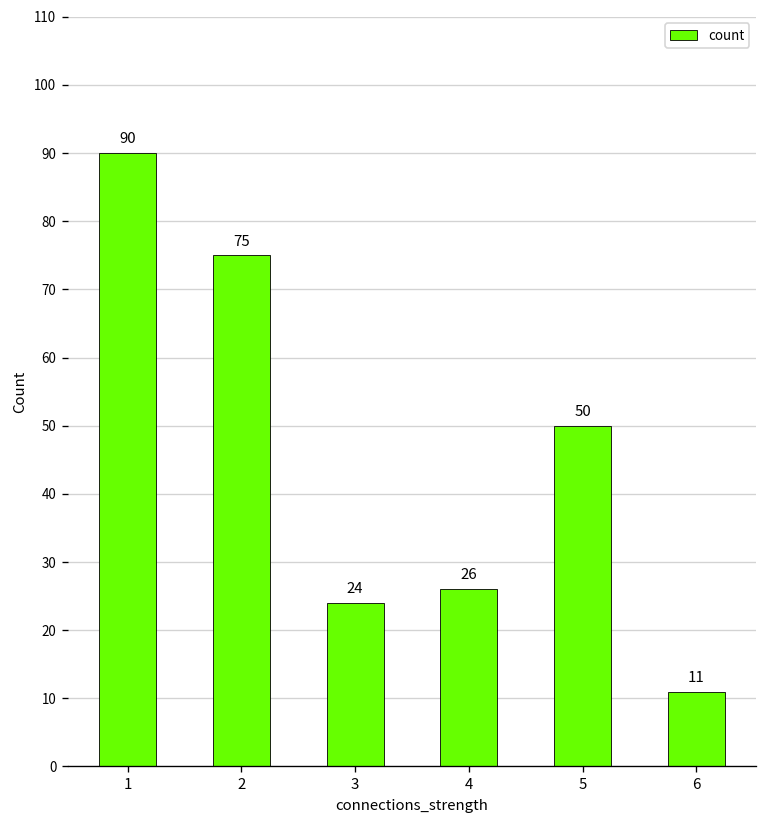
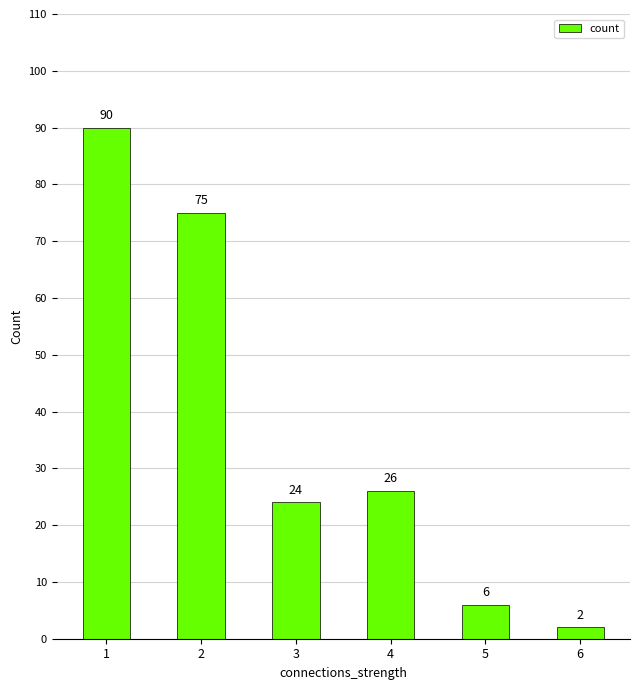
5: 50 -> 6
6: 11 -> 2
